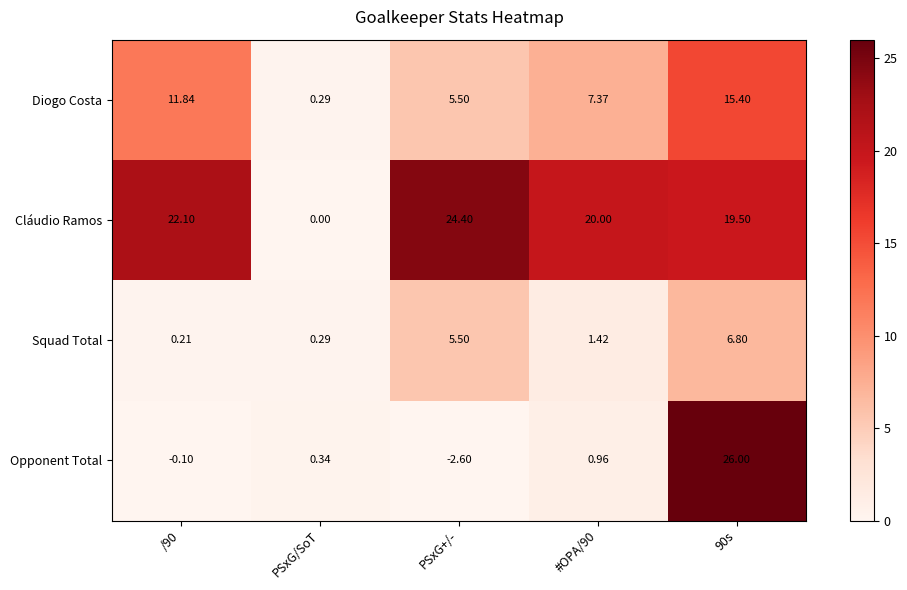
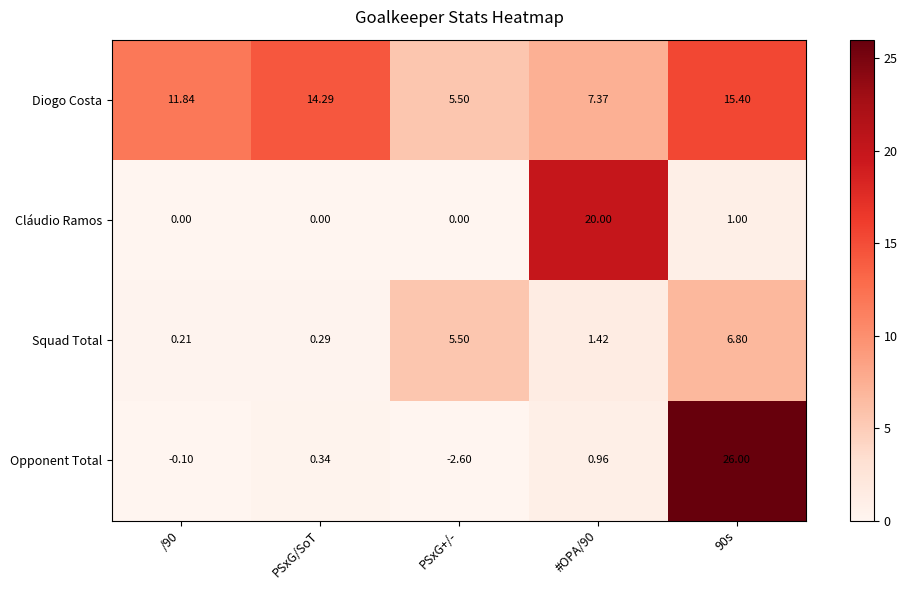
Diogo Costa, PSxG/SoT: 0.29 -> 14.29
Cláudio Ramos, /90: 22.10 -> 0.00
Cláudio Ramos, PSxG+/-: 24.40 -> 0.00
Cláudio Ramos, 90s: 19.50 -> 1.00
